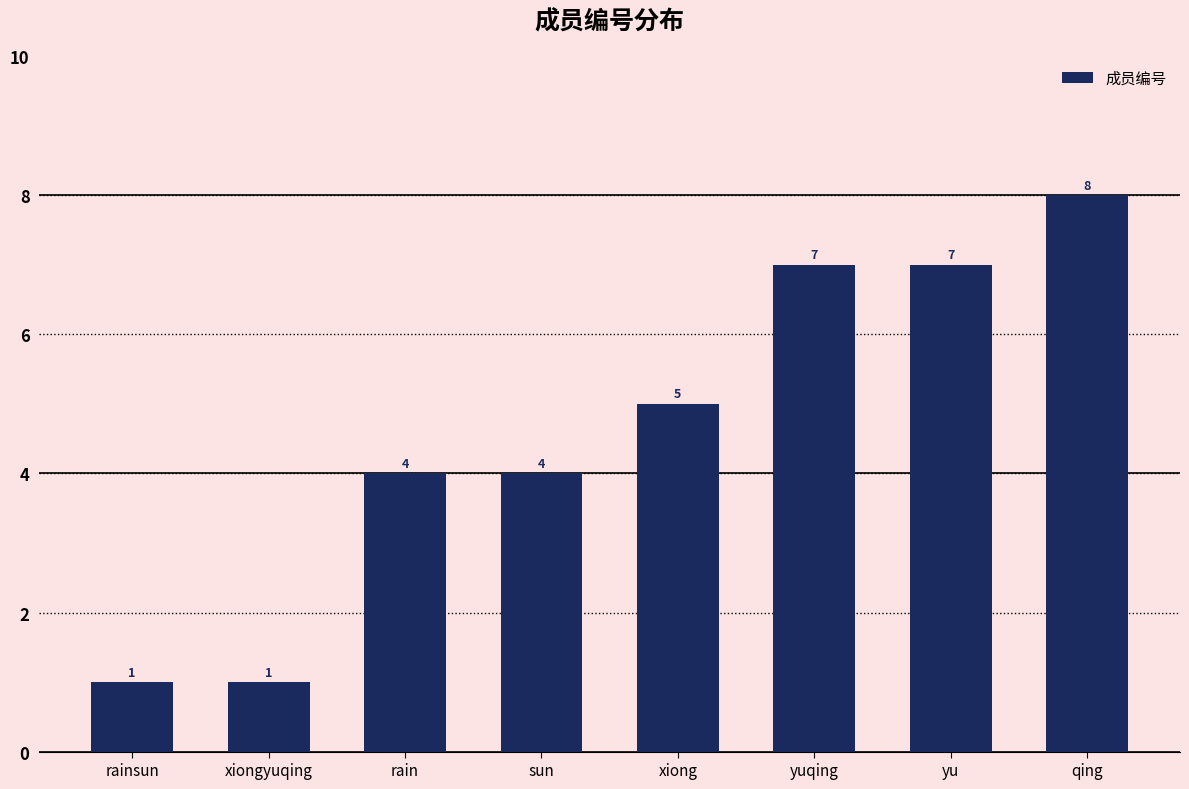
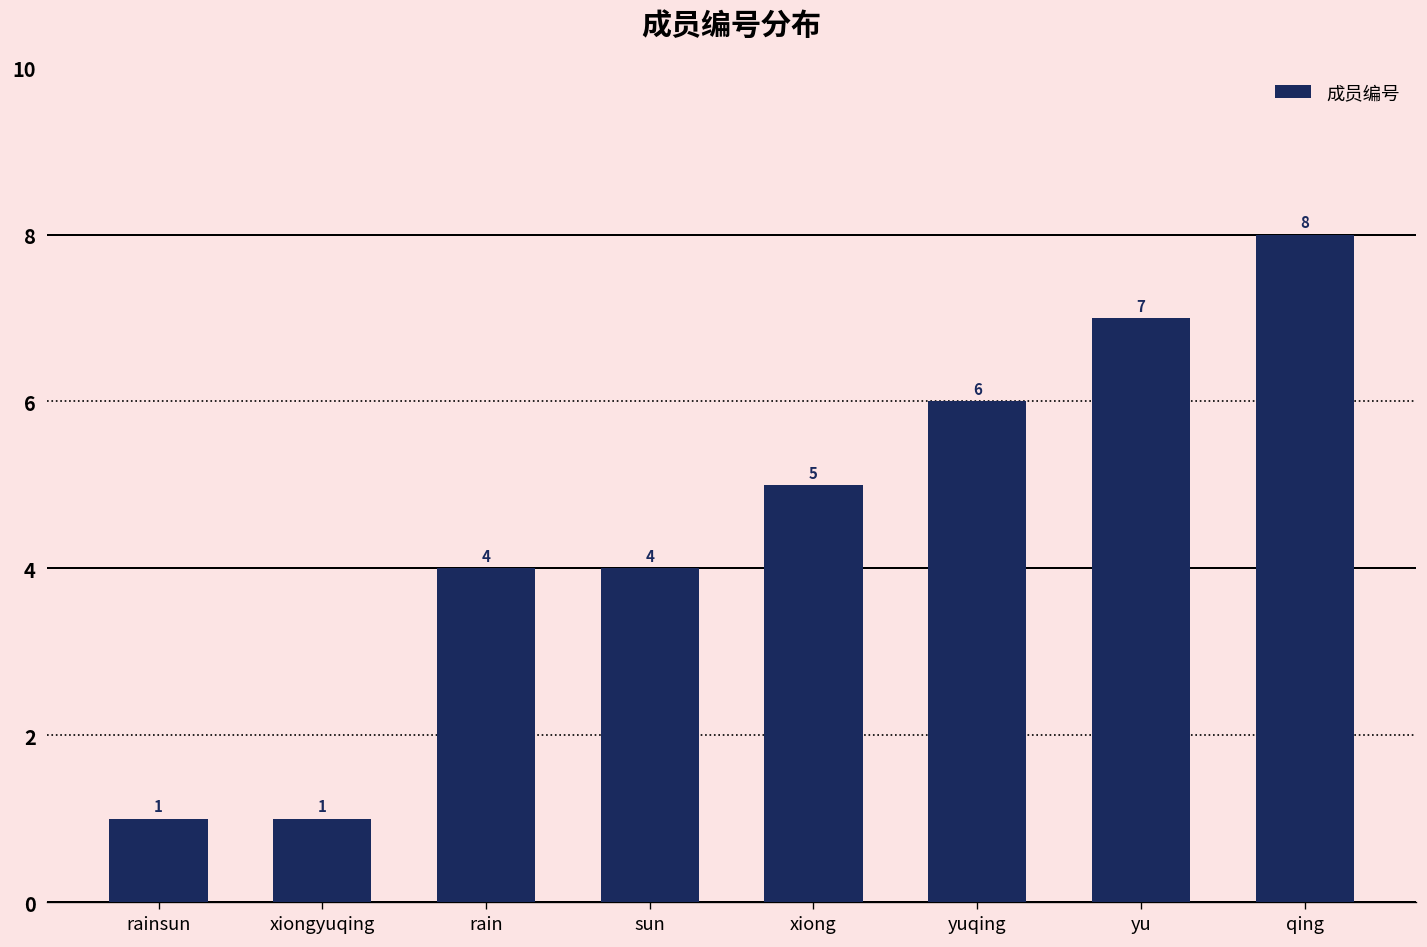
yuqing: 7 -> 6
